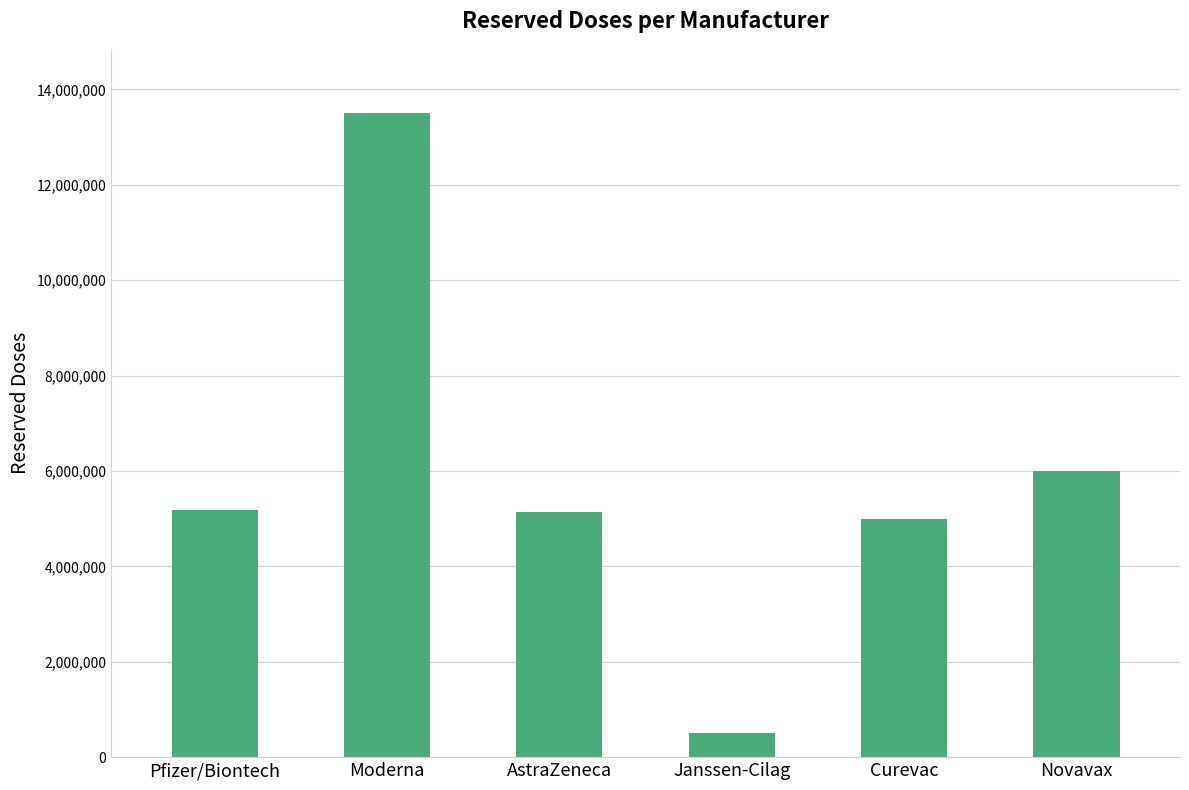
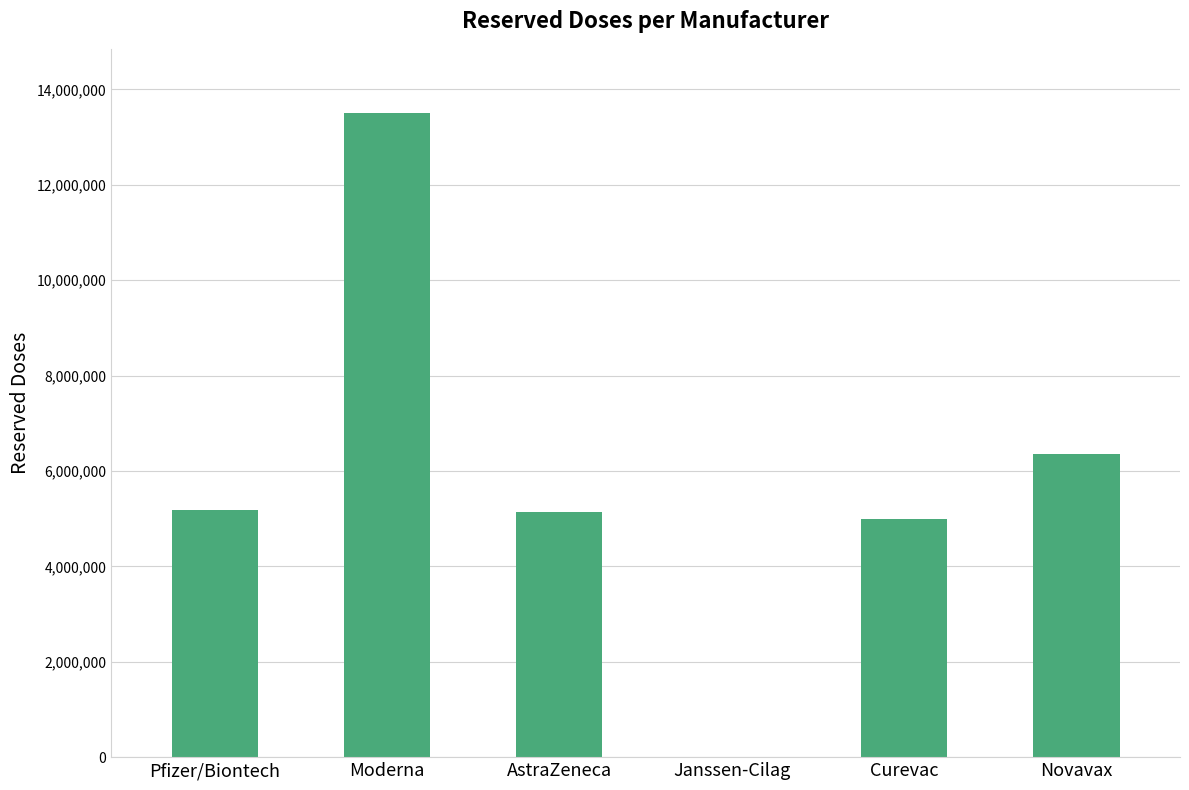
Janssen-Cilag: 500,000 -> 0
Novavax: 6,000,000 -> 6,400,000
